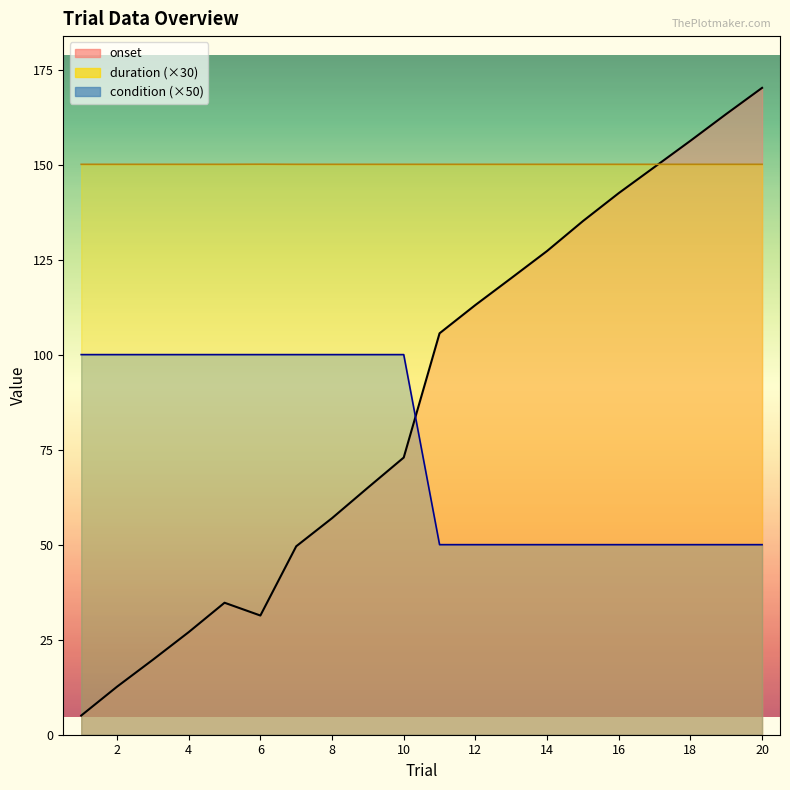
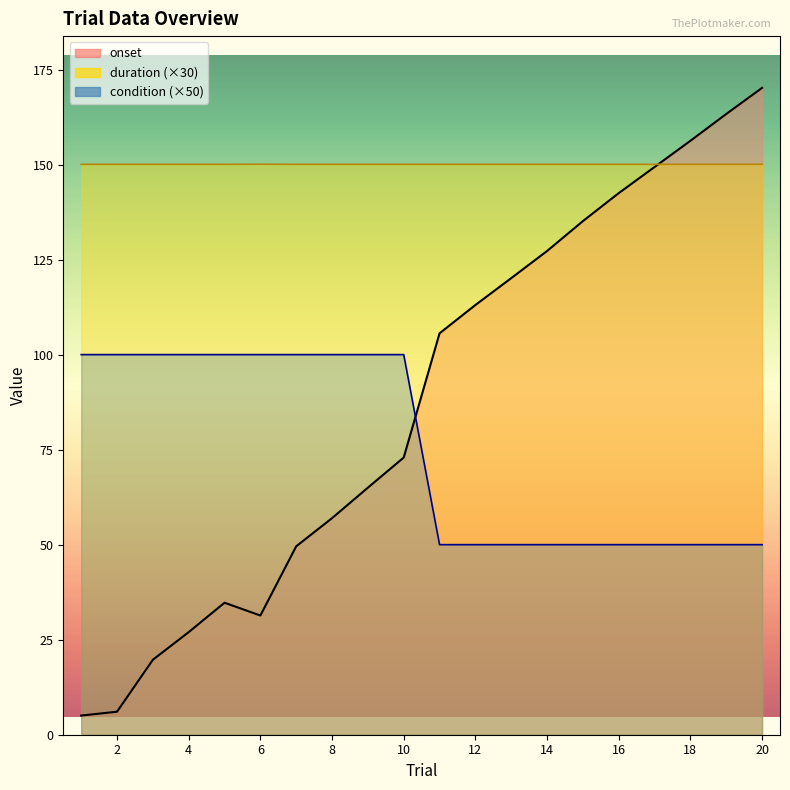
onset, 2: 13 -> 6
